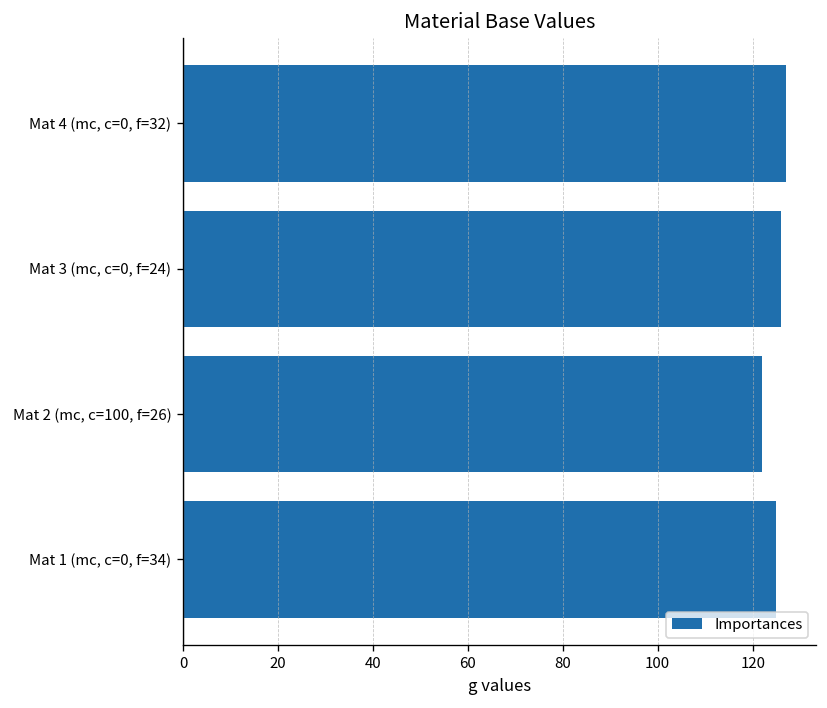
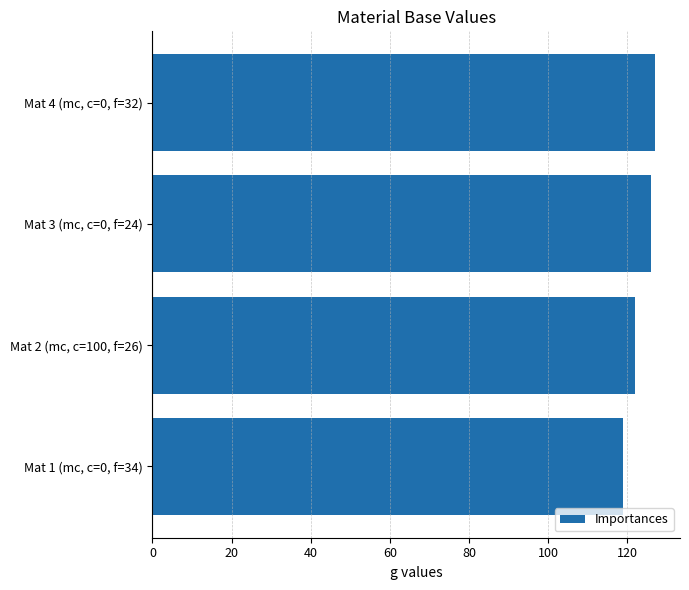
Mat 1 (mc, c=0, f=34): 125 -> 119
